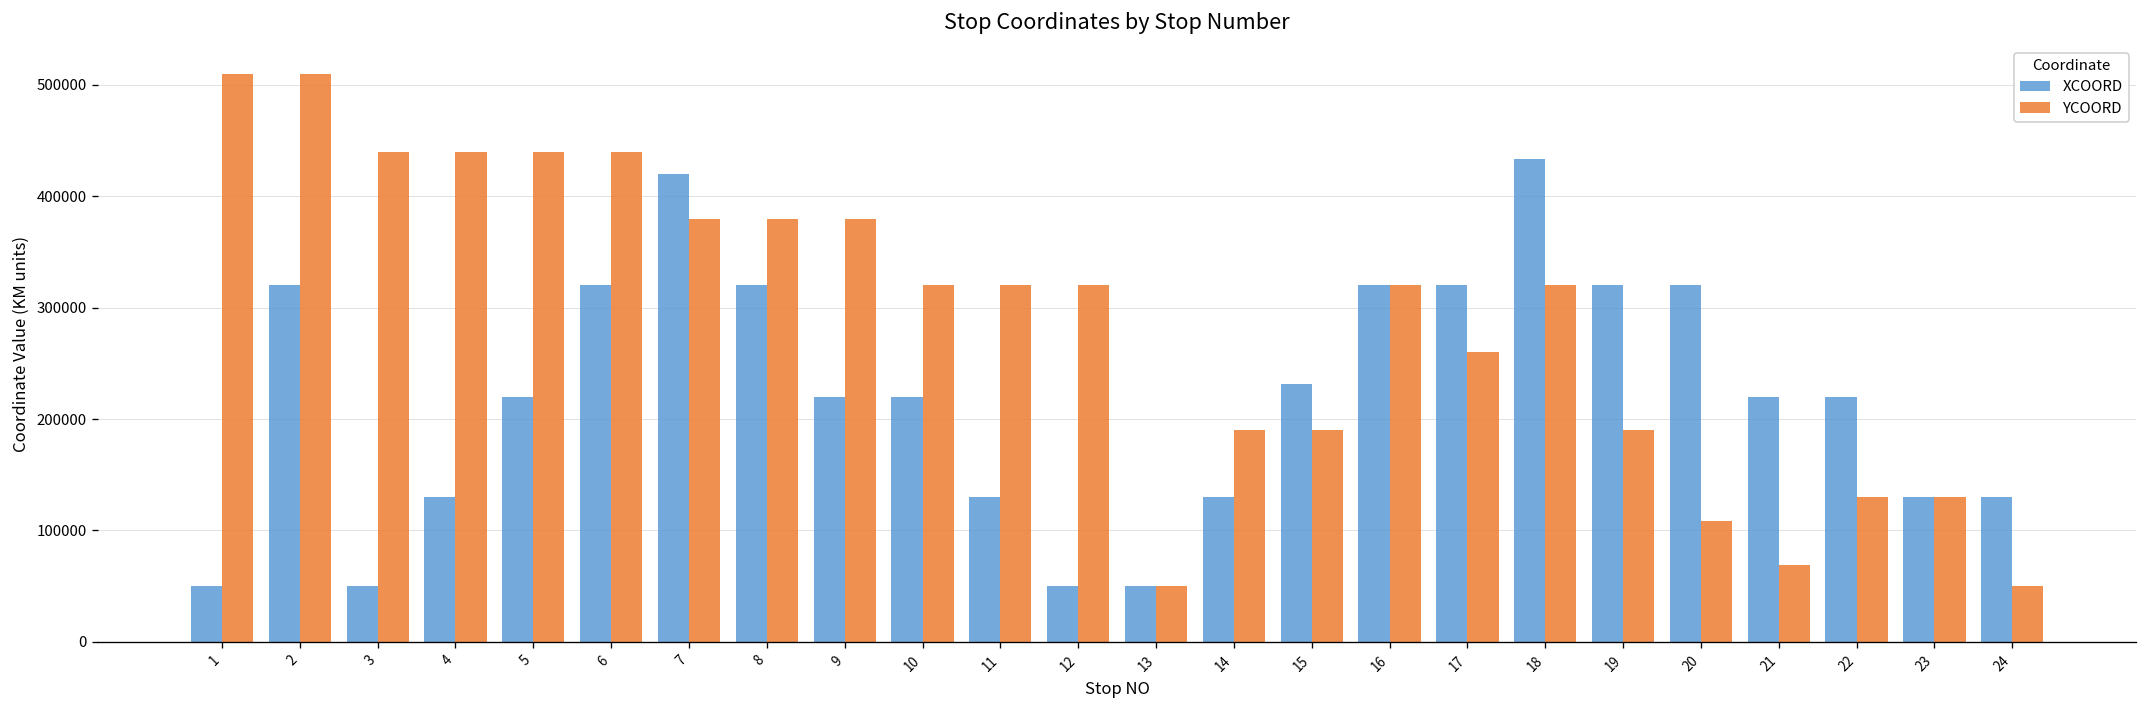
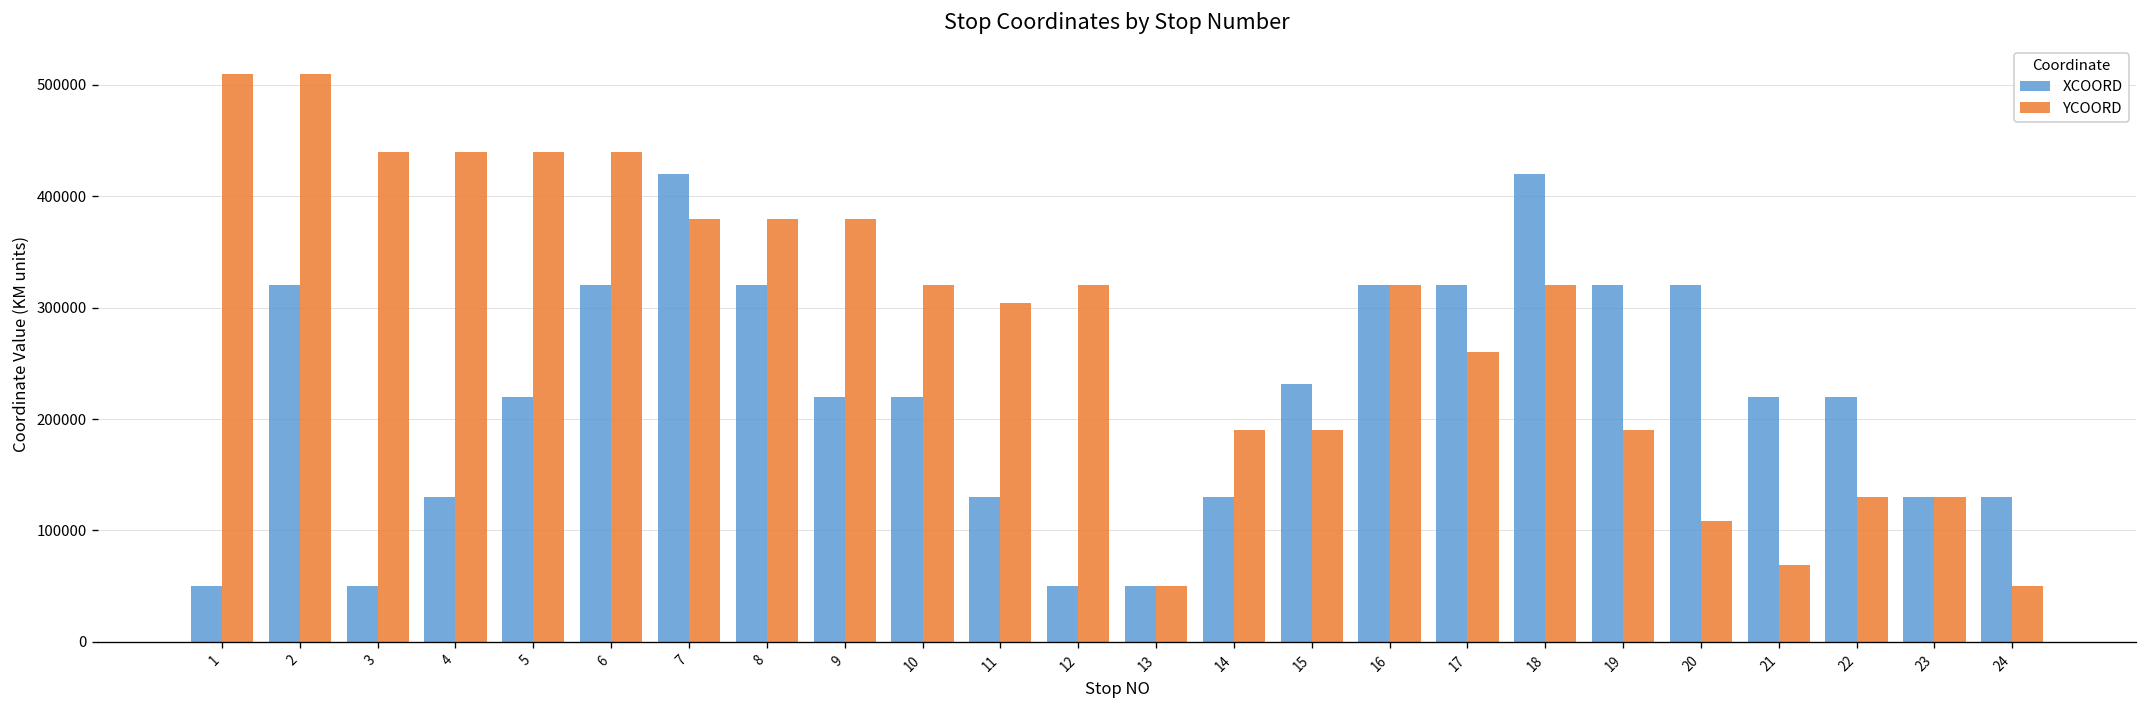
YCOORD, 11: 320000 -> 300000
XCOORD, 18: 430000 -> 420000
